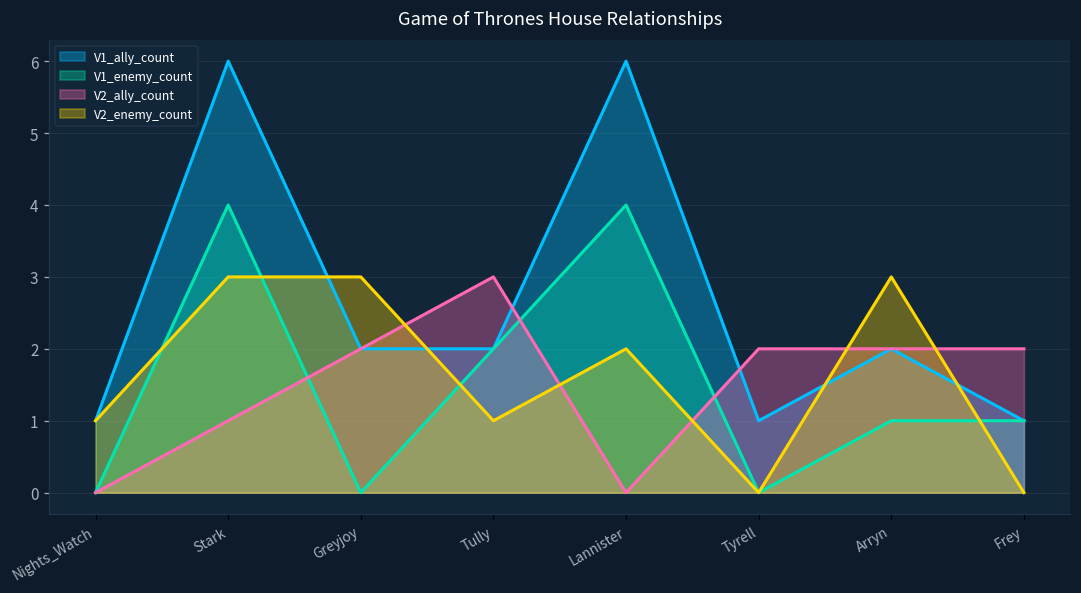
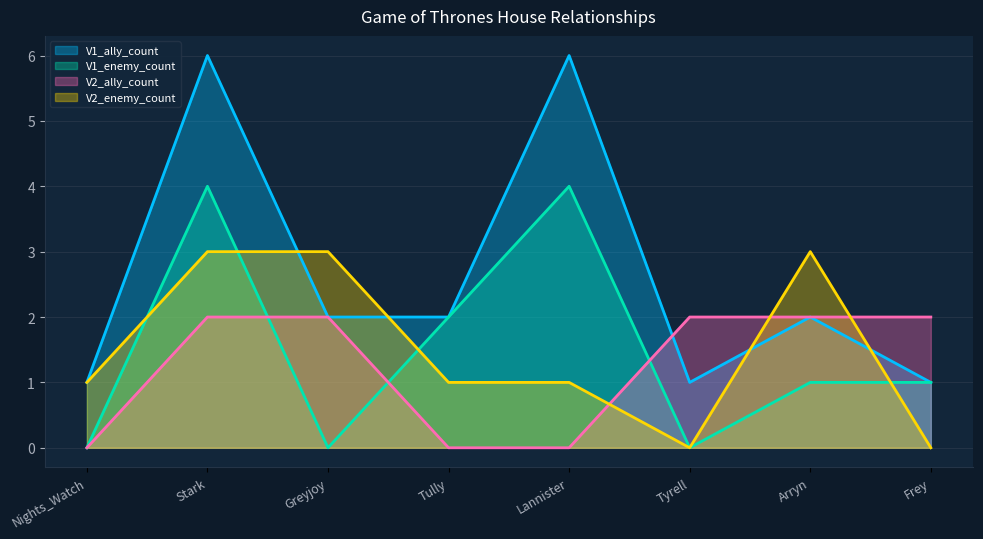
V2_ally_count, Stark: 1 -> 2
V2_ally_count, Tully: 3 -> 0
V2_enemy_count, Lannister: 2 -> 1
